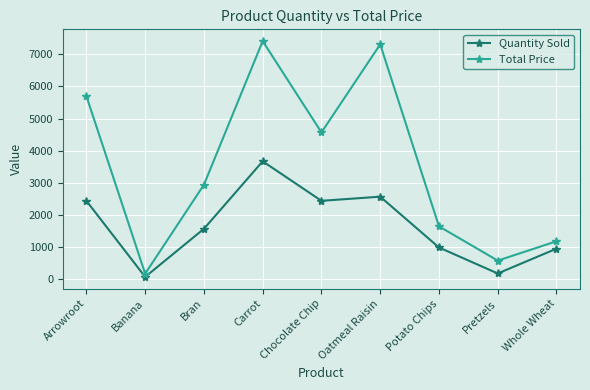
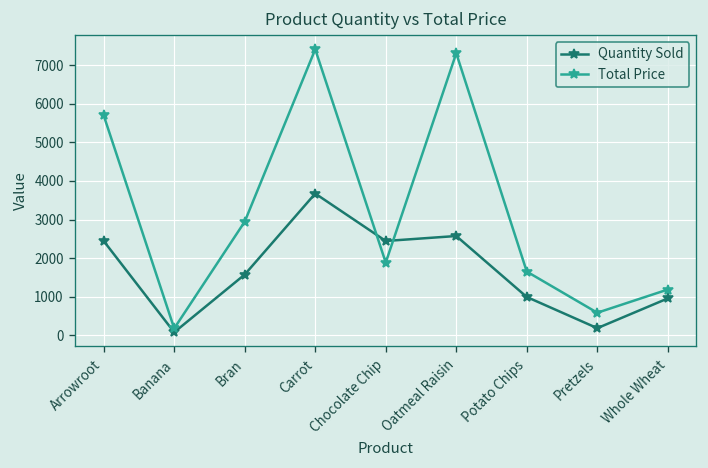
Total Price, Chocolate Chip: 4600 -> 1900
